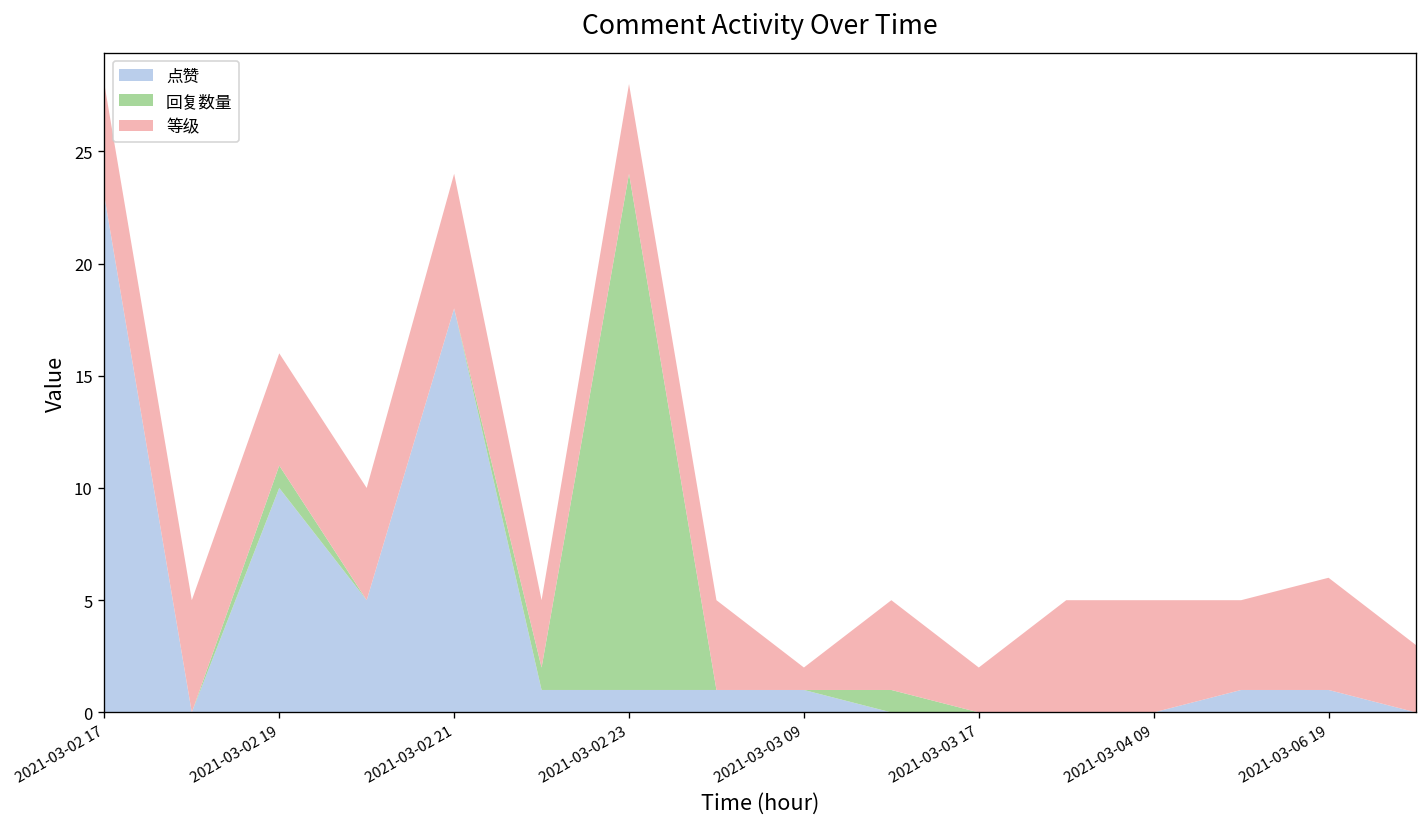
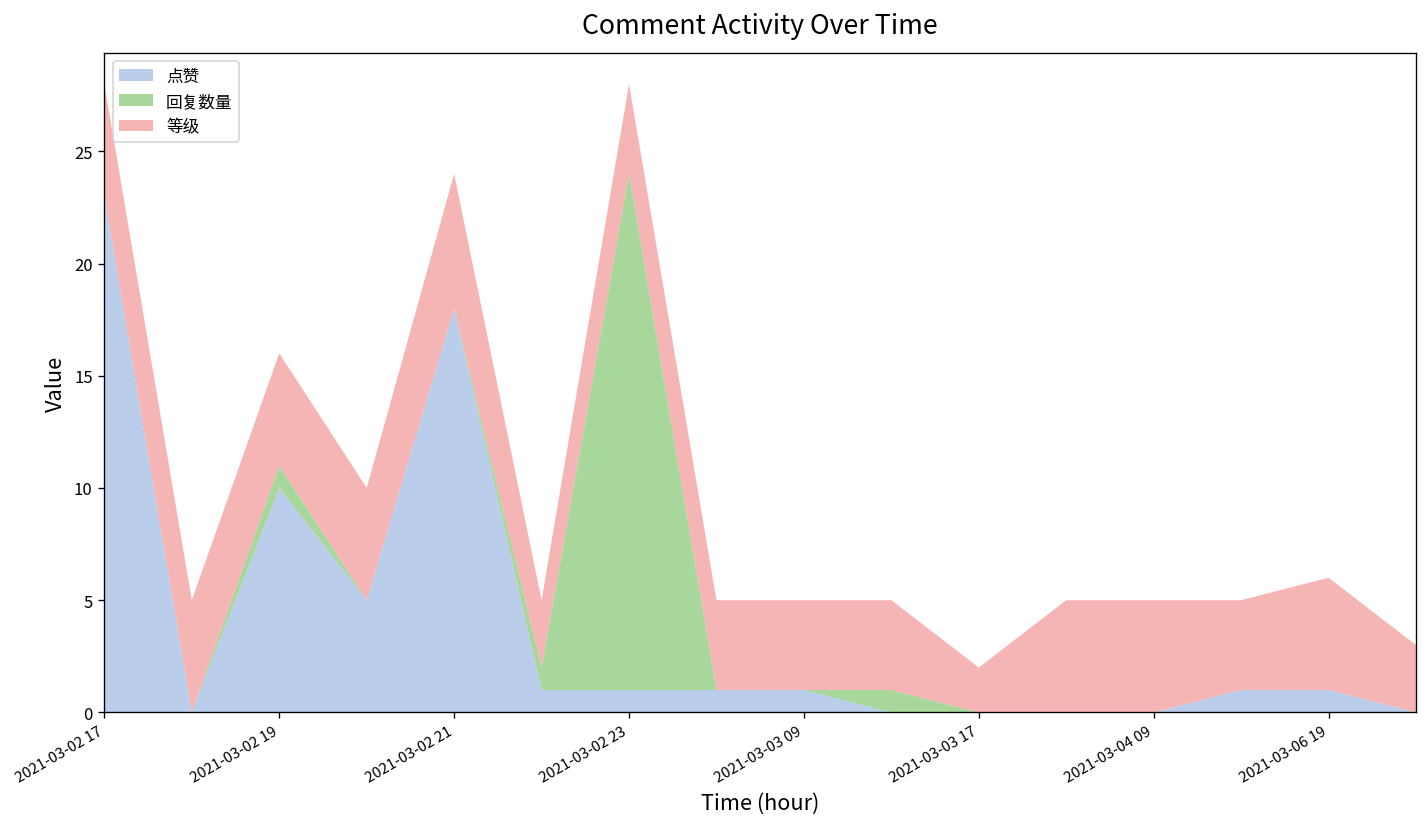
等级, 2021-03-03 09: 1 -> 4
